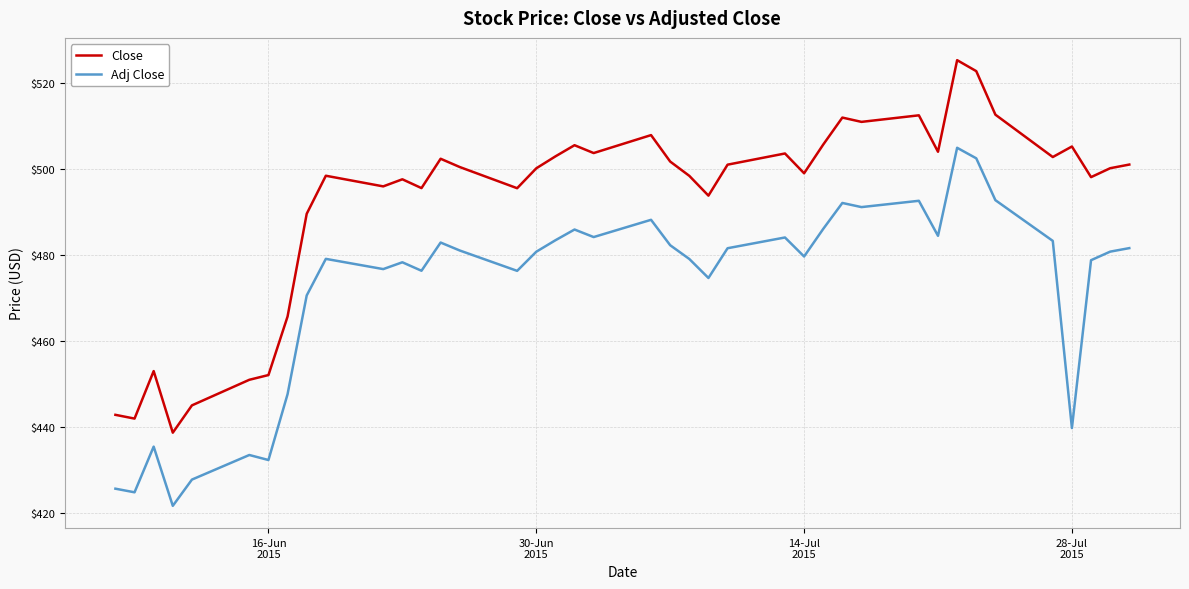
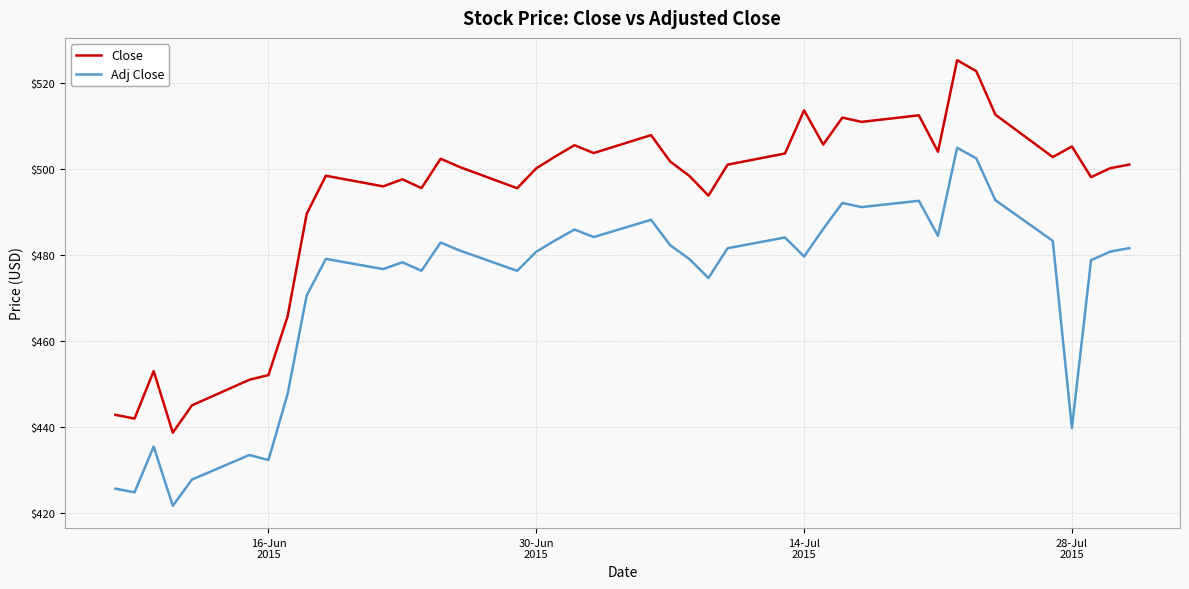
Close, 14-Jul 2015: $499 -> $514
